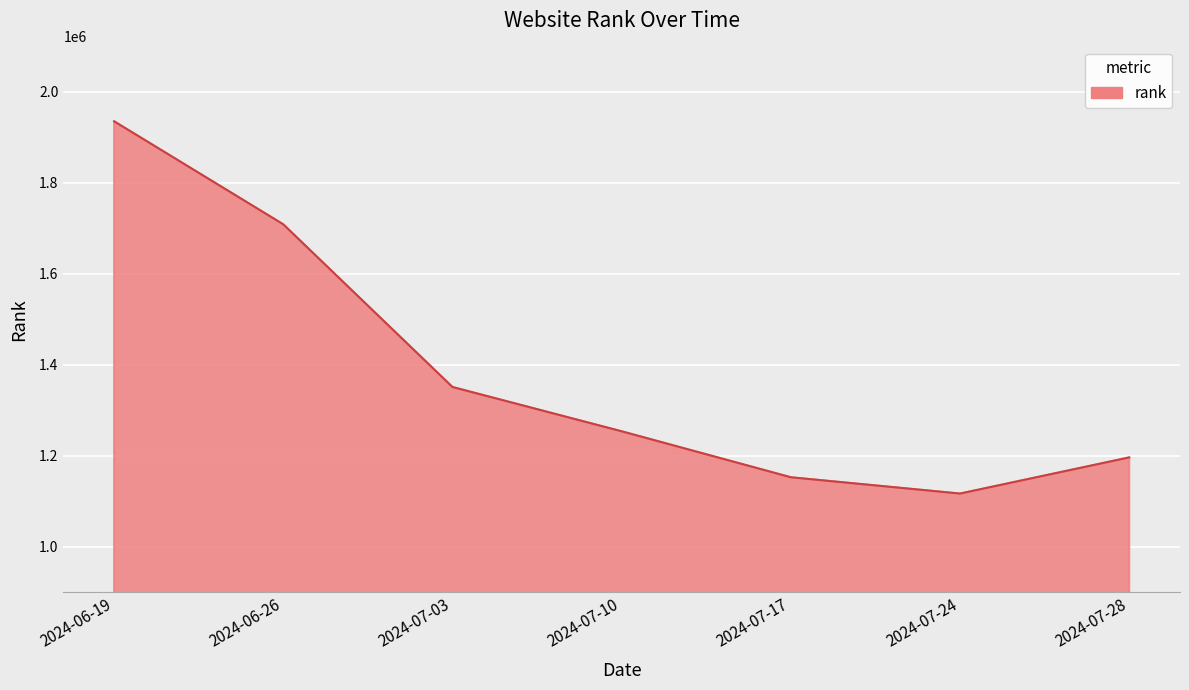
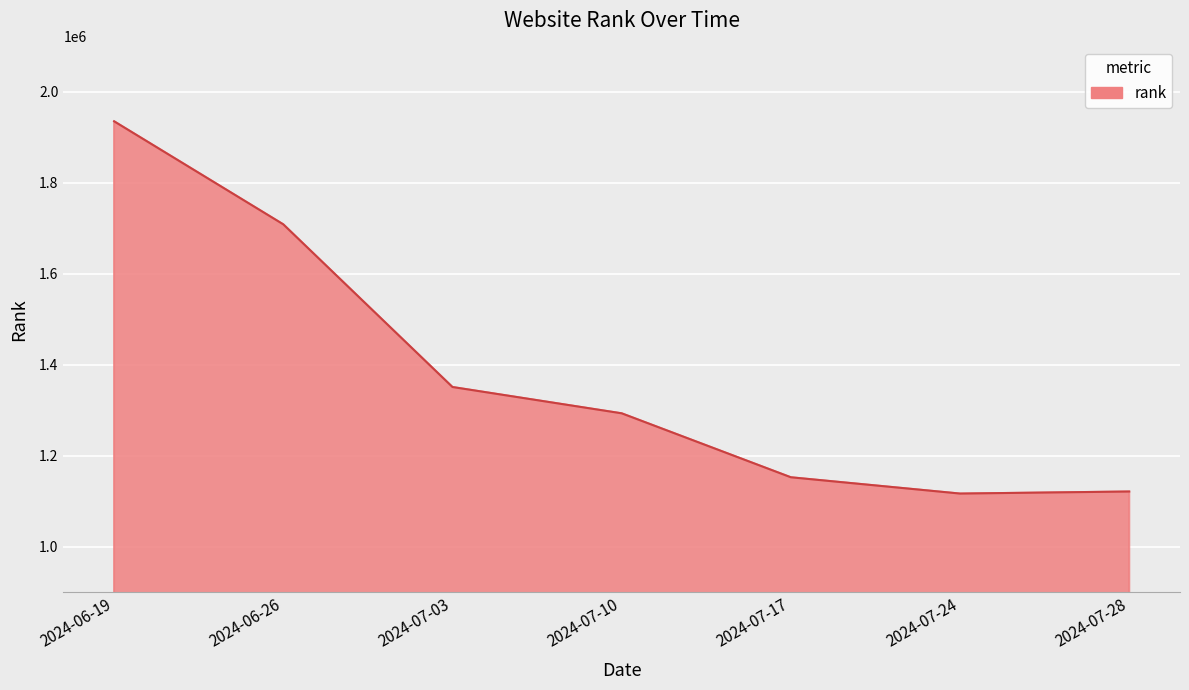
2024-07-10: 1250000 -> 1290000
2024-07-28: 1200000 -> 1120000
